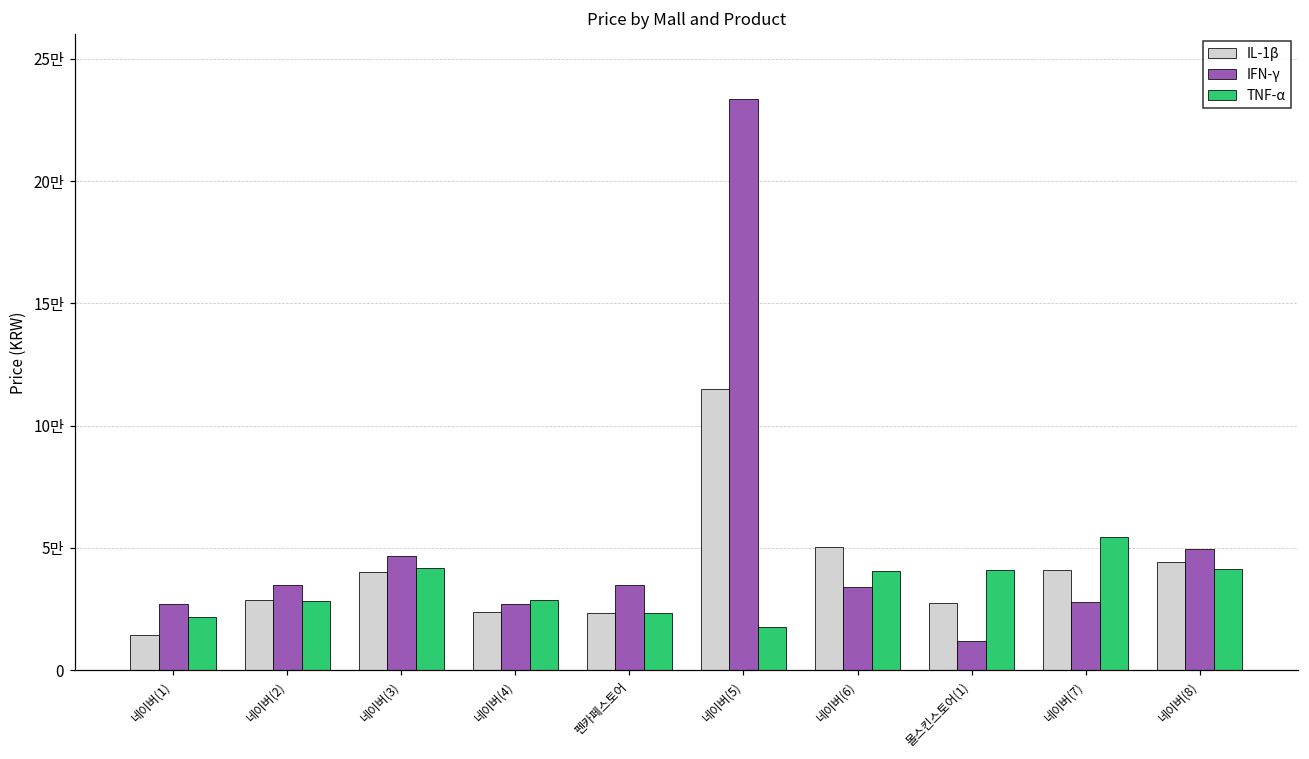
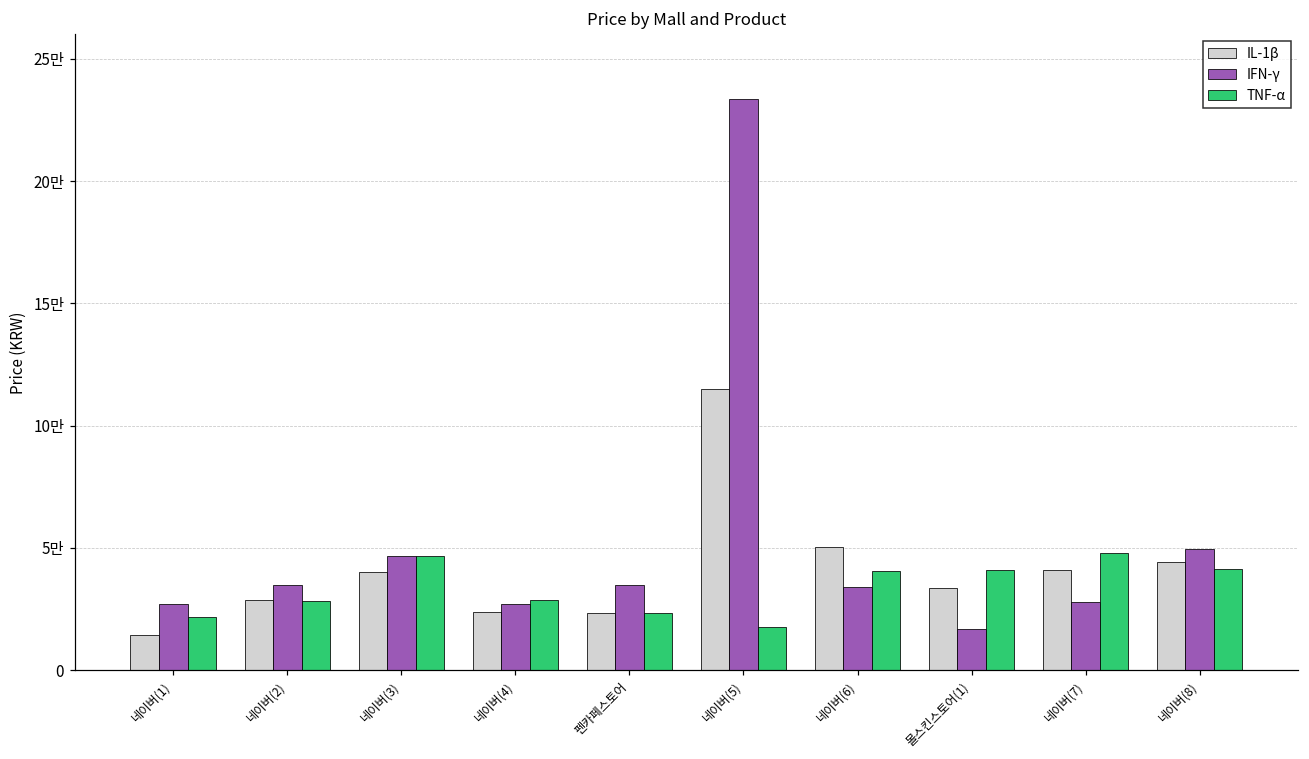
TNF-α, 네이버(3): 4.2만 -> 4.7만
IL-1β, 몰스킨스토어(1): 2.8만 -> 3.4만
IFN-γ, 몰스킨스토어(1): 1.2만 -> 1.7만
TNF-α, 네이버(7): 5.4만 -> 4.8만
